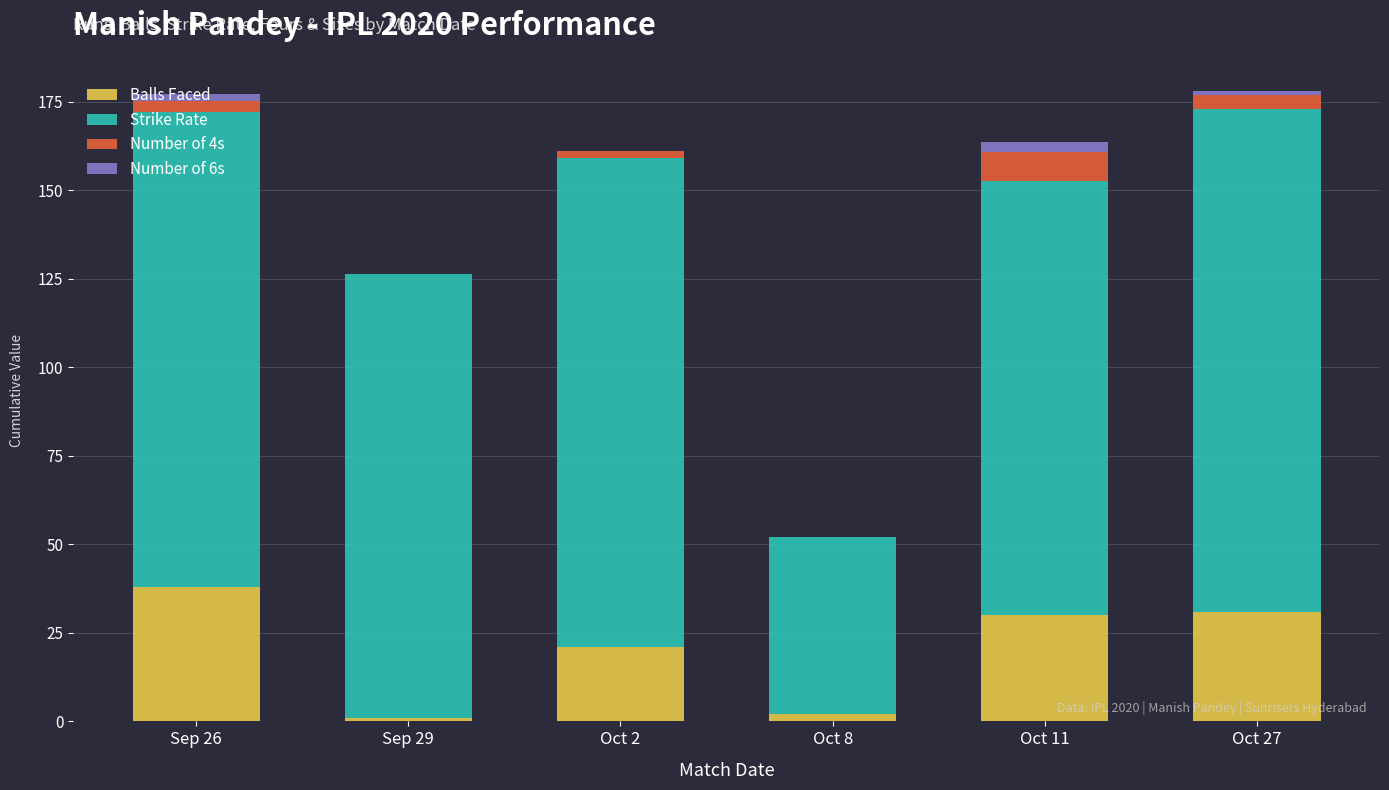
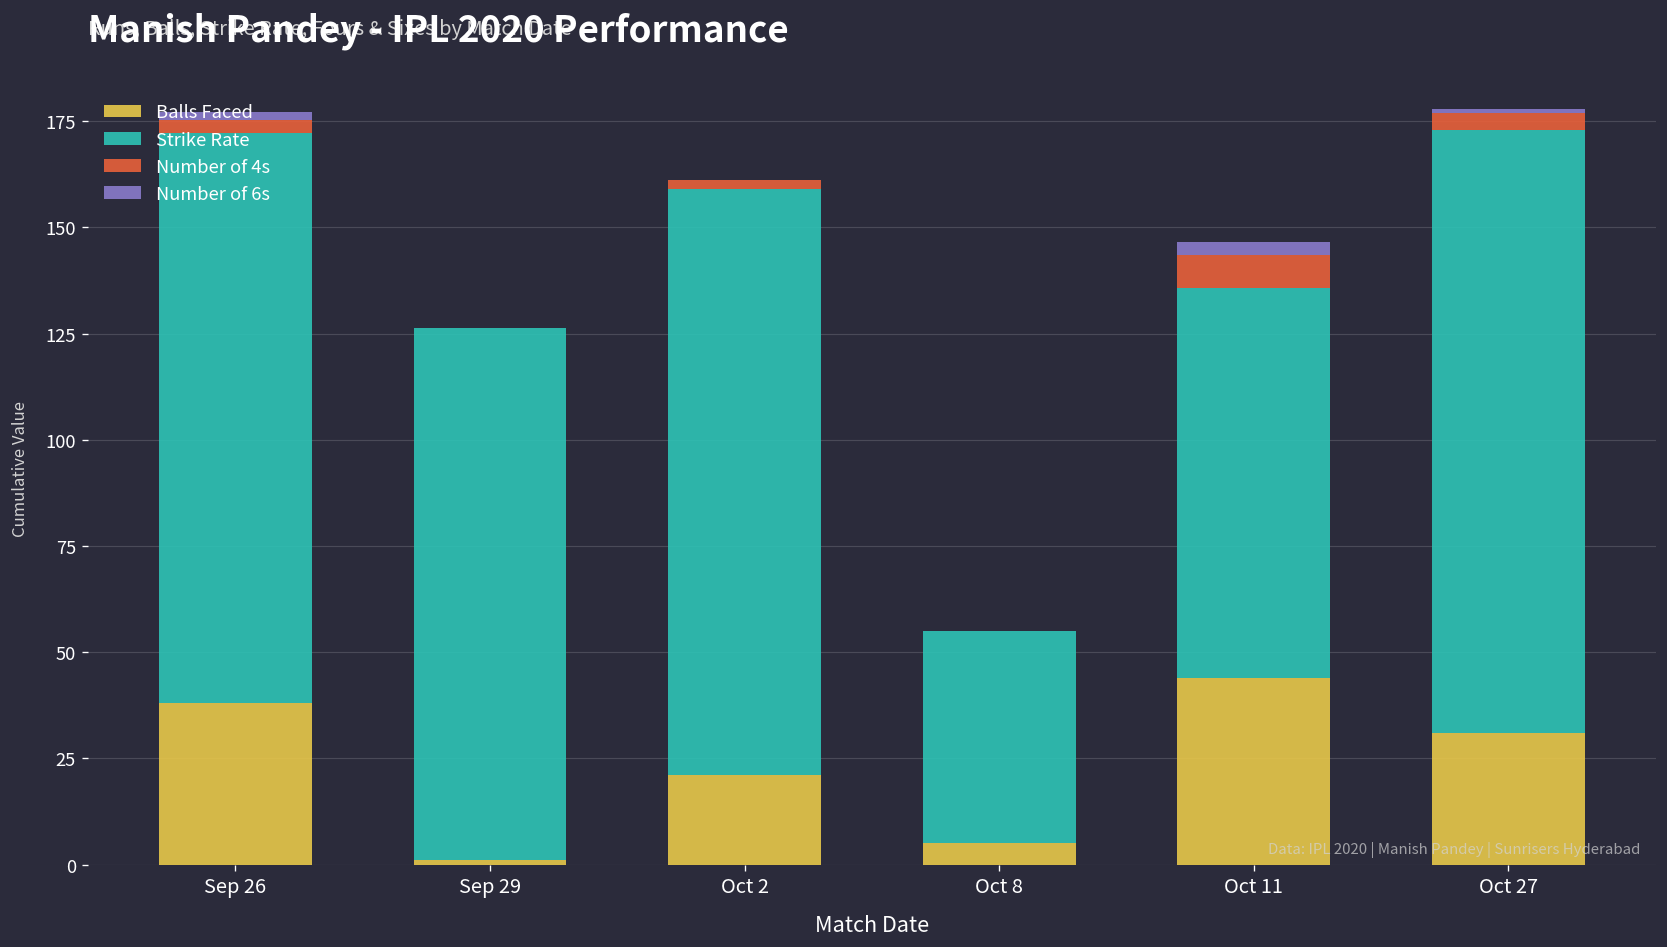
Balls Faced, Oct 8: 2 -> 5
Balls Faced, Oct 11: 30 -> 44
Strike Rate, Oct 11: 123 -> 92
